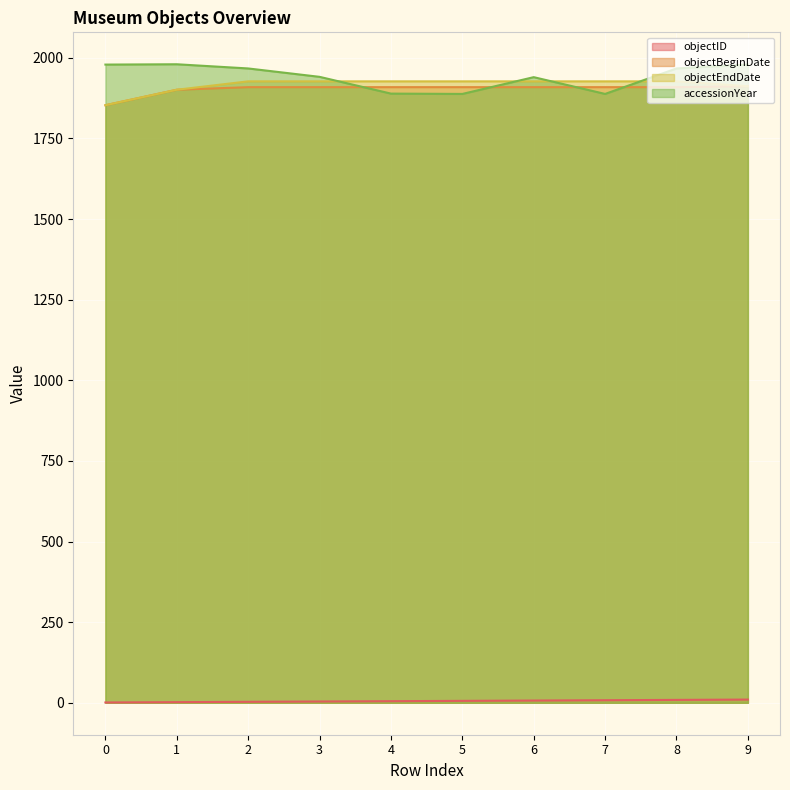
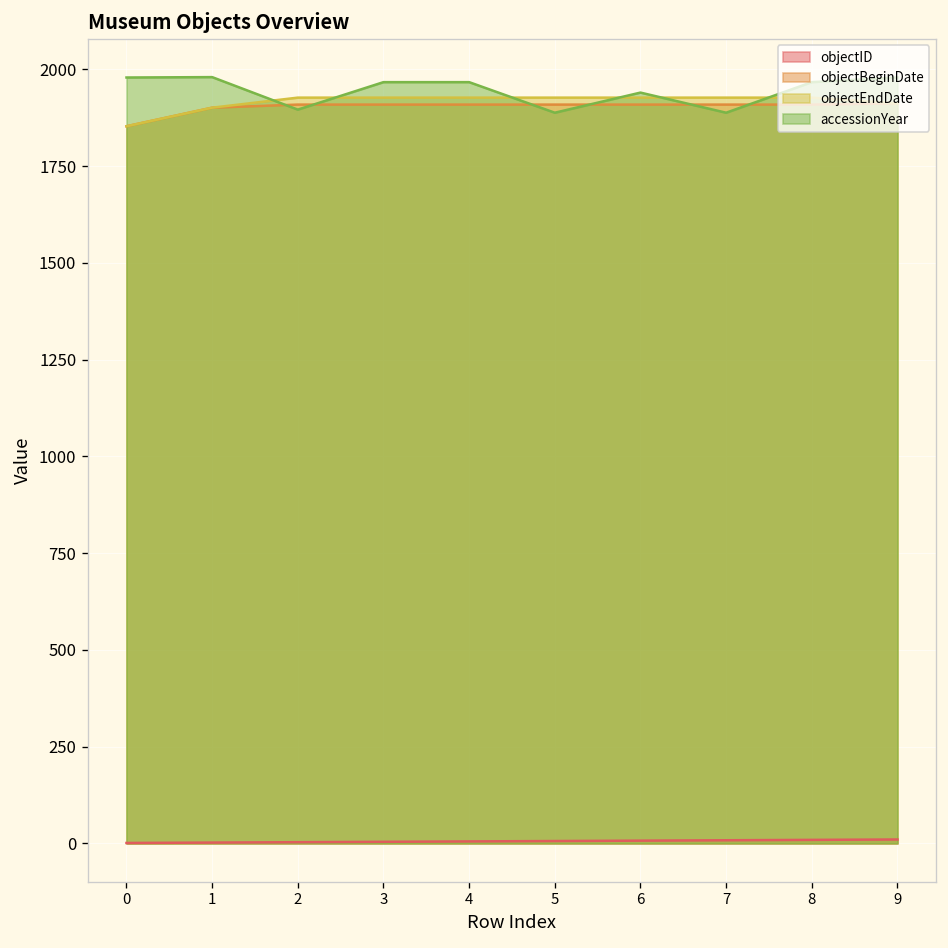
accessionYear, 2: 1970 -> 1900
accessionYear, 3: 1940 -> 1970
accessionYear, 4: 1890 -> 1970
